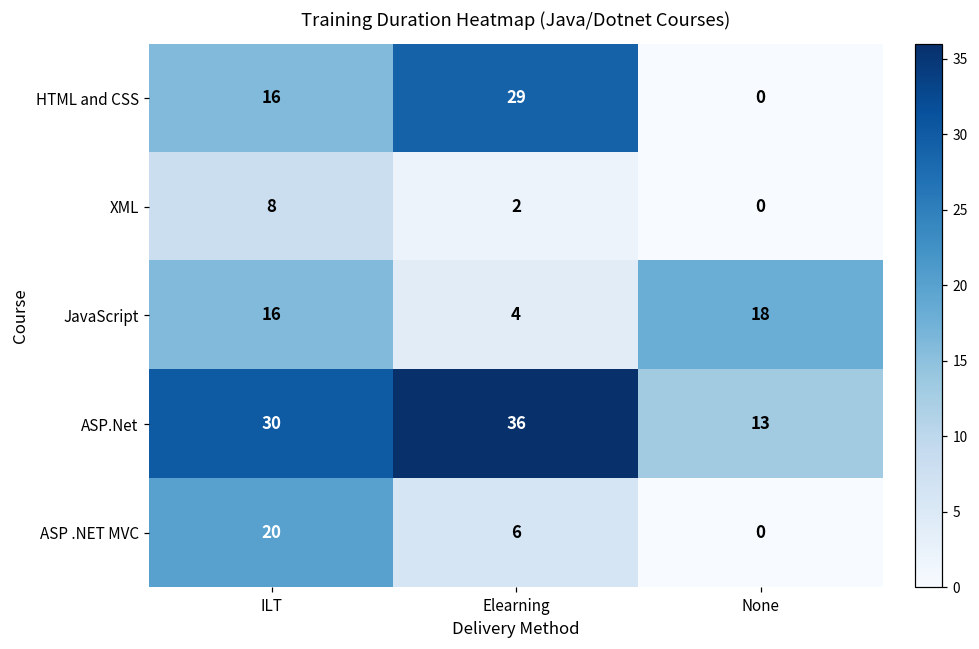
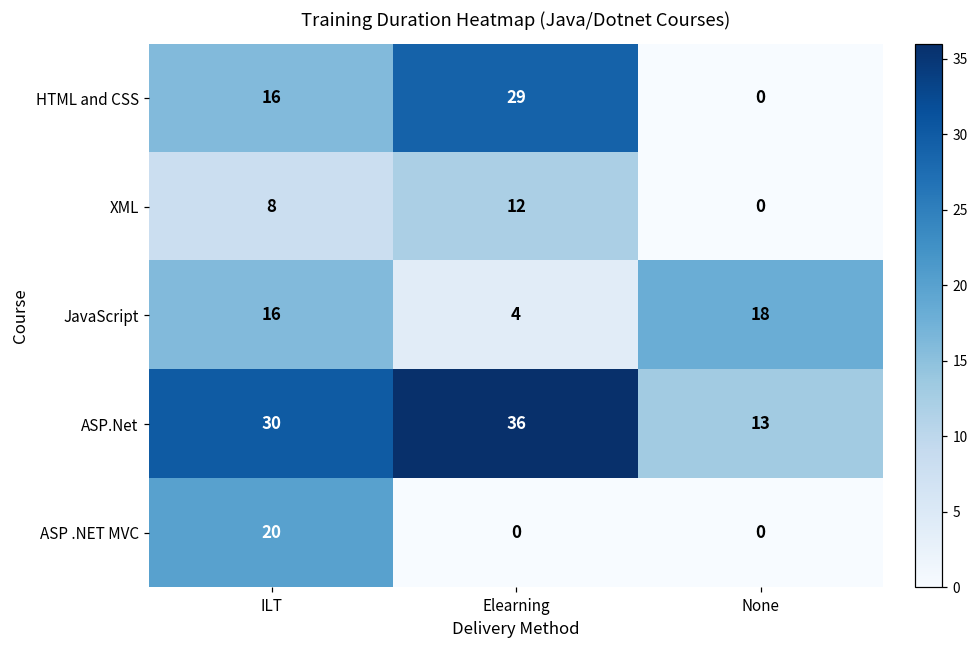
XML, Elearning: 2 -> 12
ASP .NET MVC, Elearning: 6 -> 0
